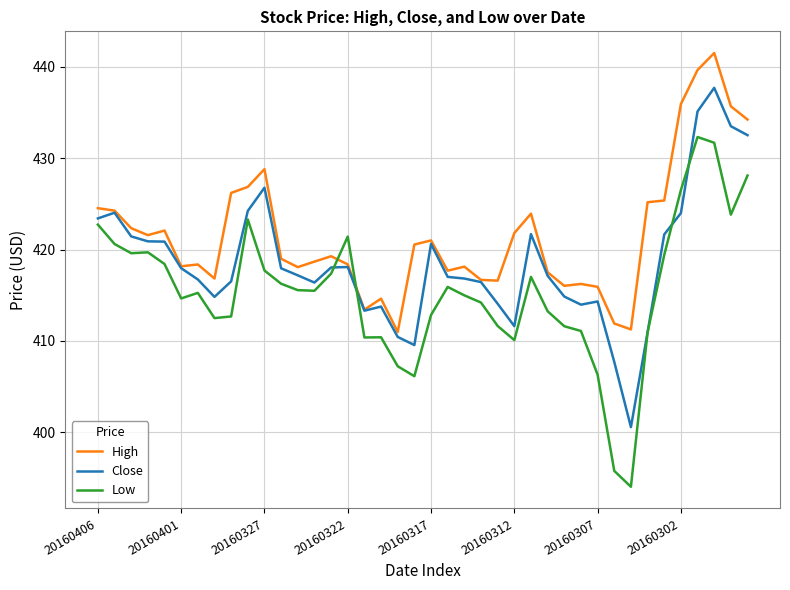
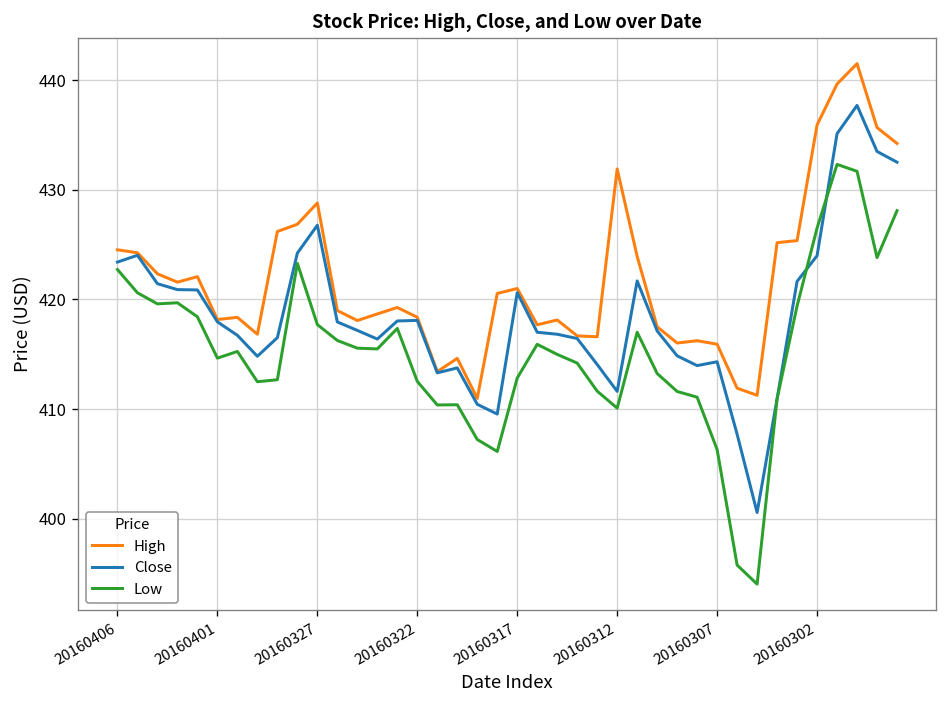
Low, 20160322: 421 -> 413
High, 20160312: 422 -> 432
